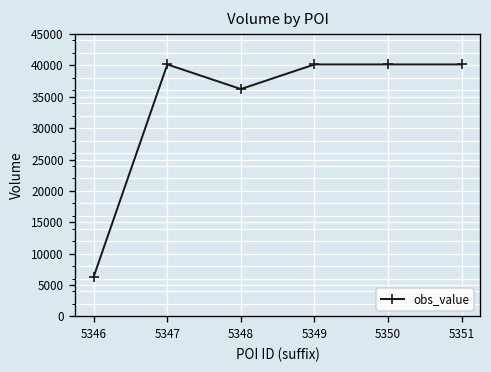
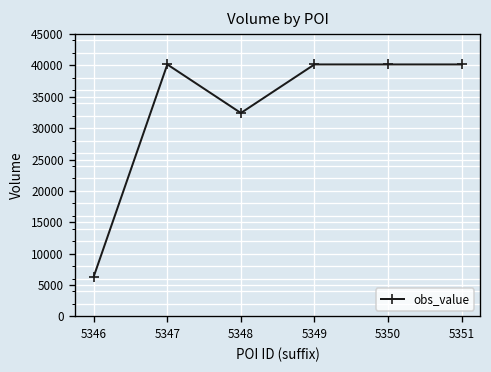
5348: 36000 -> 32000
